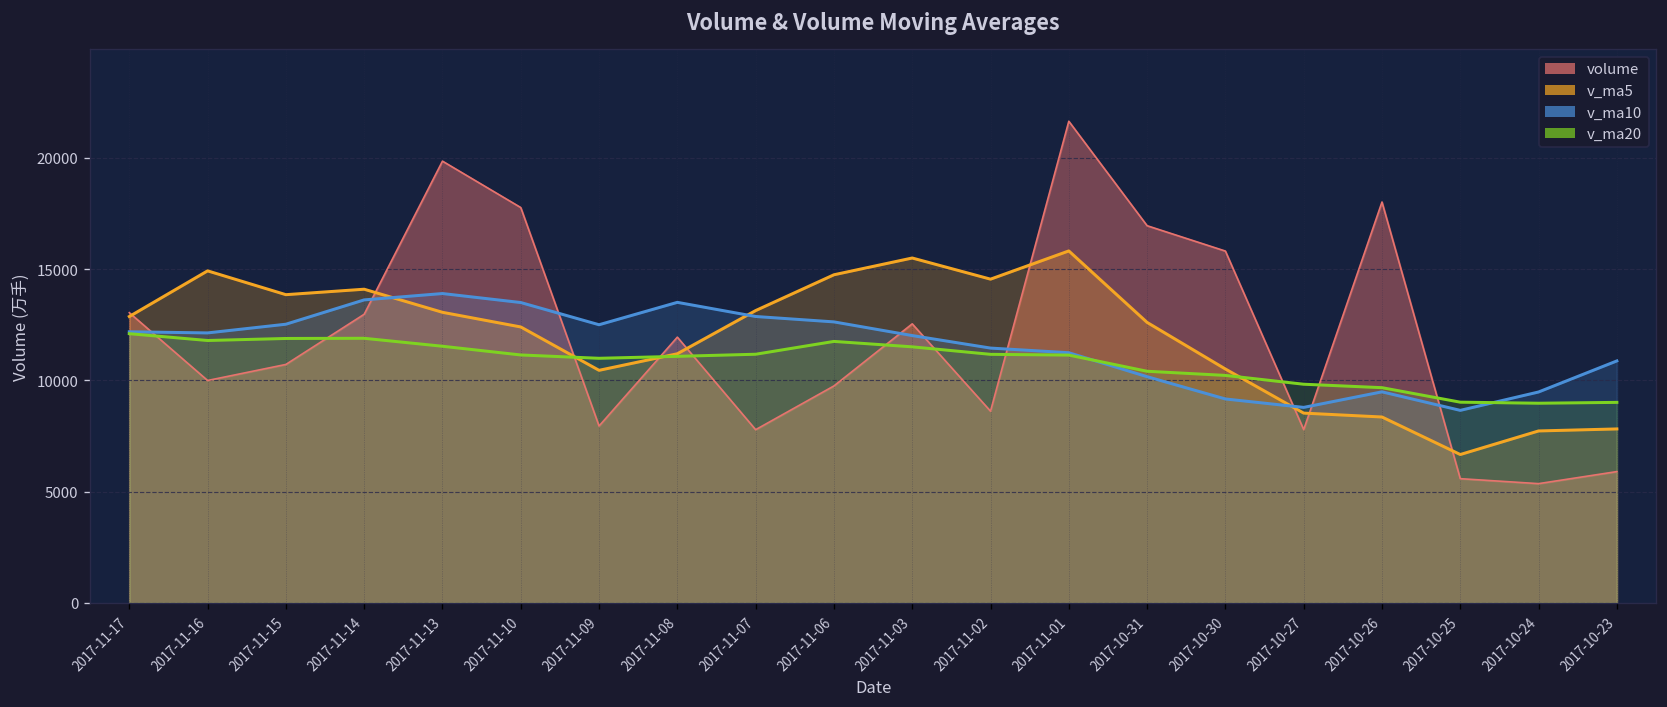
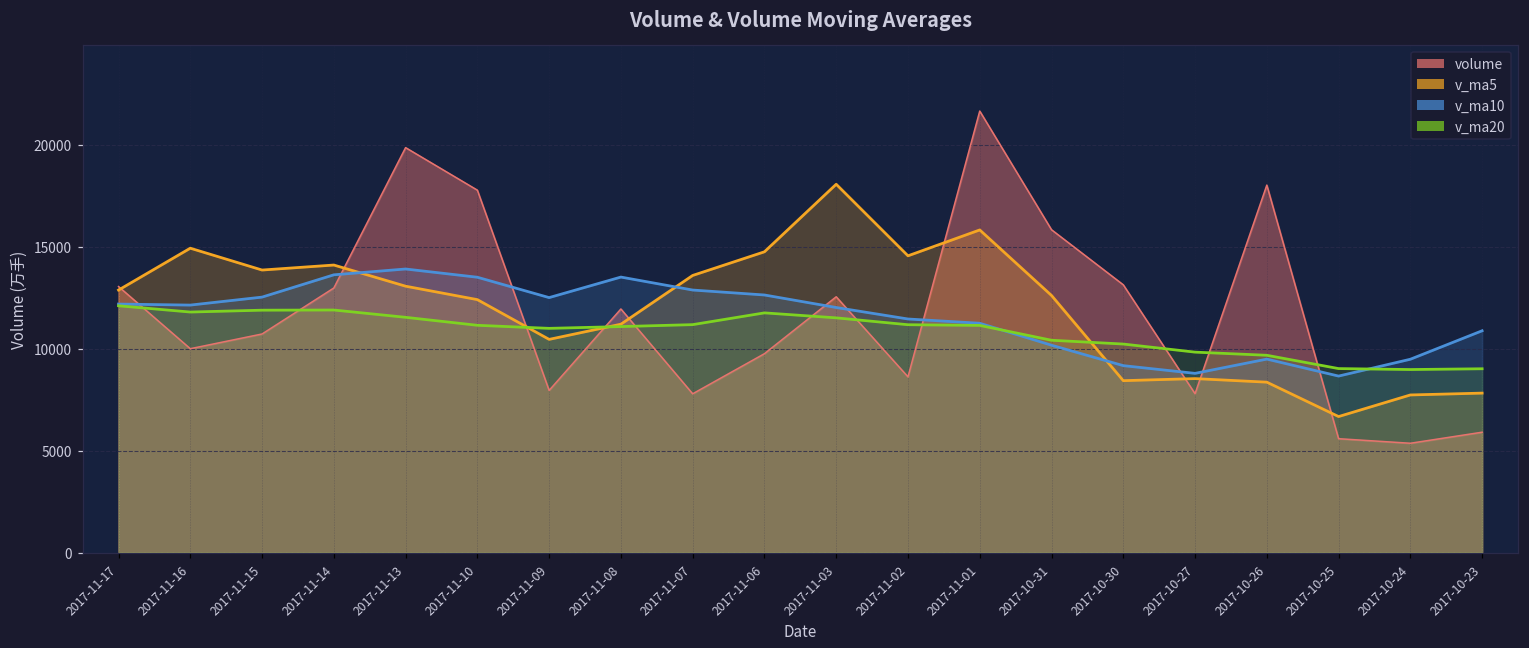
v_ma5, 2017-11-07: 13100 -> 13600
v_ma5, 2017-11-03: 15500 -> 18100
volume, 2017-10-31: 16900 -> 15800
volume, 2017-10-30: 15800 -> 13100
v_ma5, 2017-10-30: 10500 -> 8400
